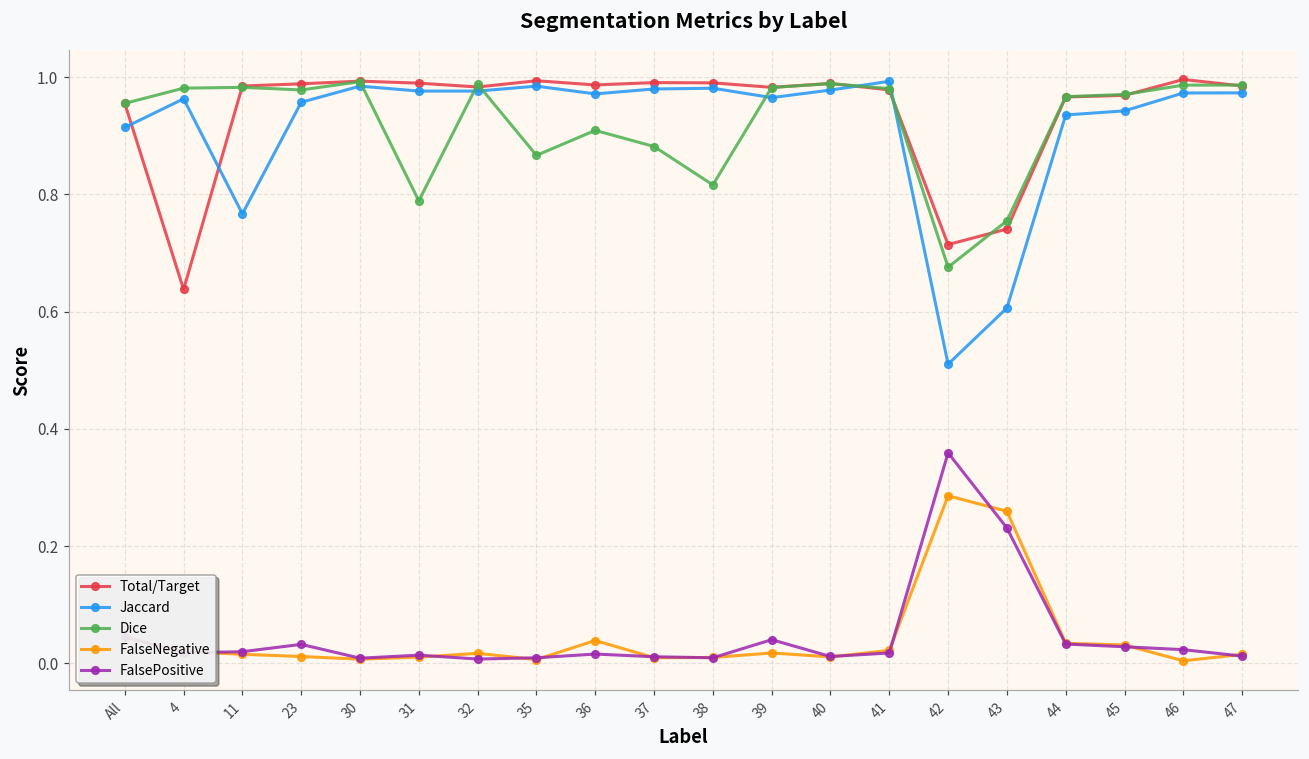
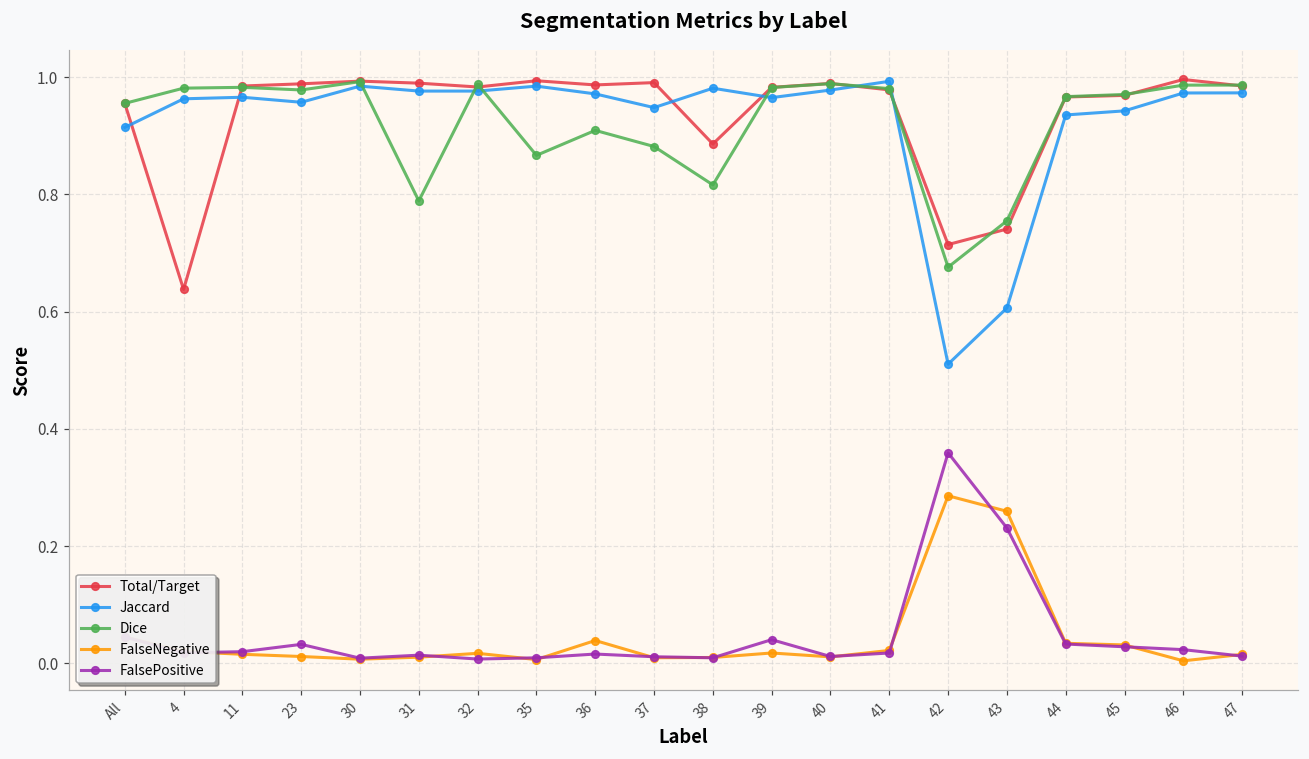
Jaccard, 11: 0.77 -> 0.97
Jaccard, 37: 0.98 -> 0.95
Total/Target, 38: 0.99 -> 0.89
